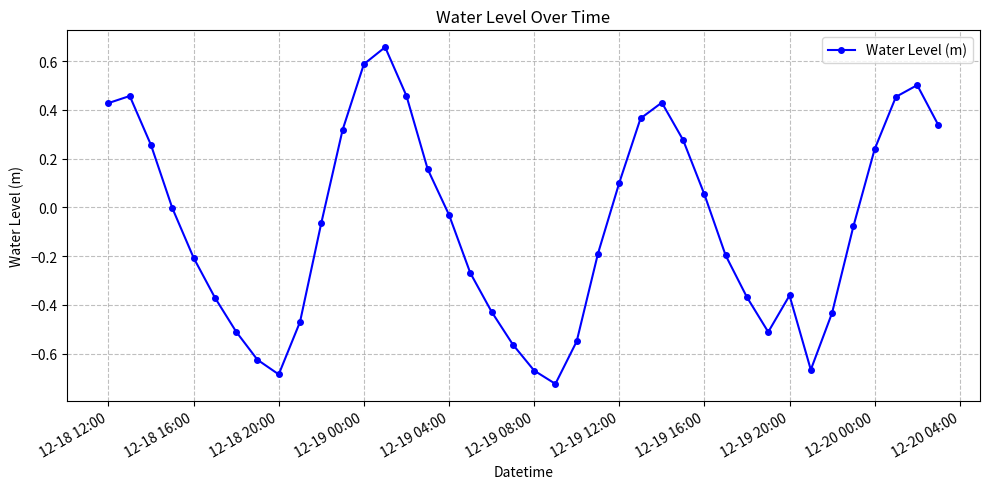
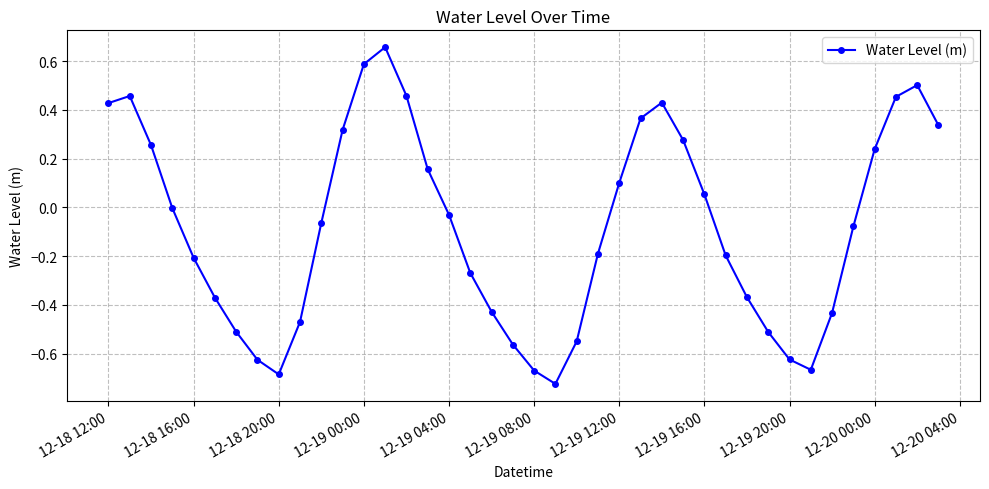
12-19 20:00: -0.36 -> -0.62
